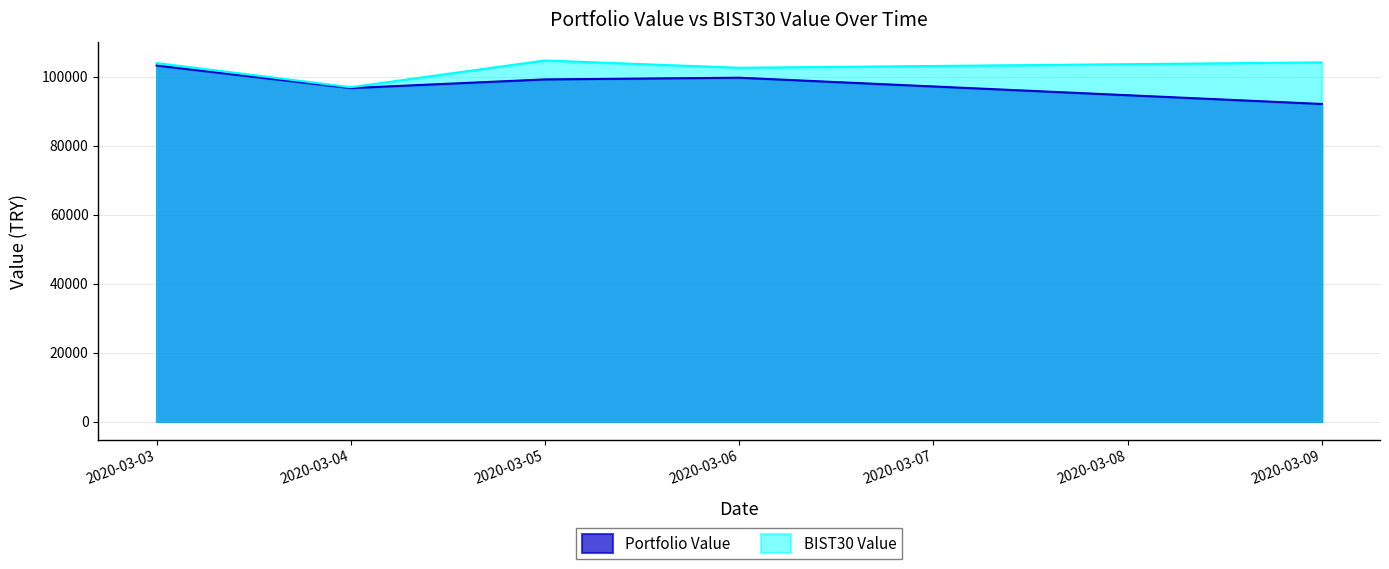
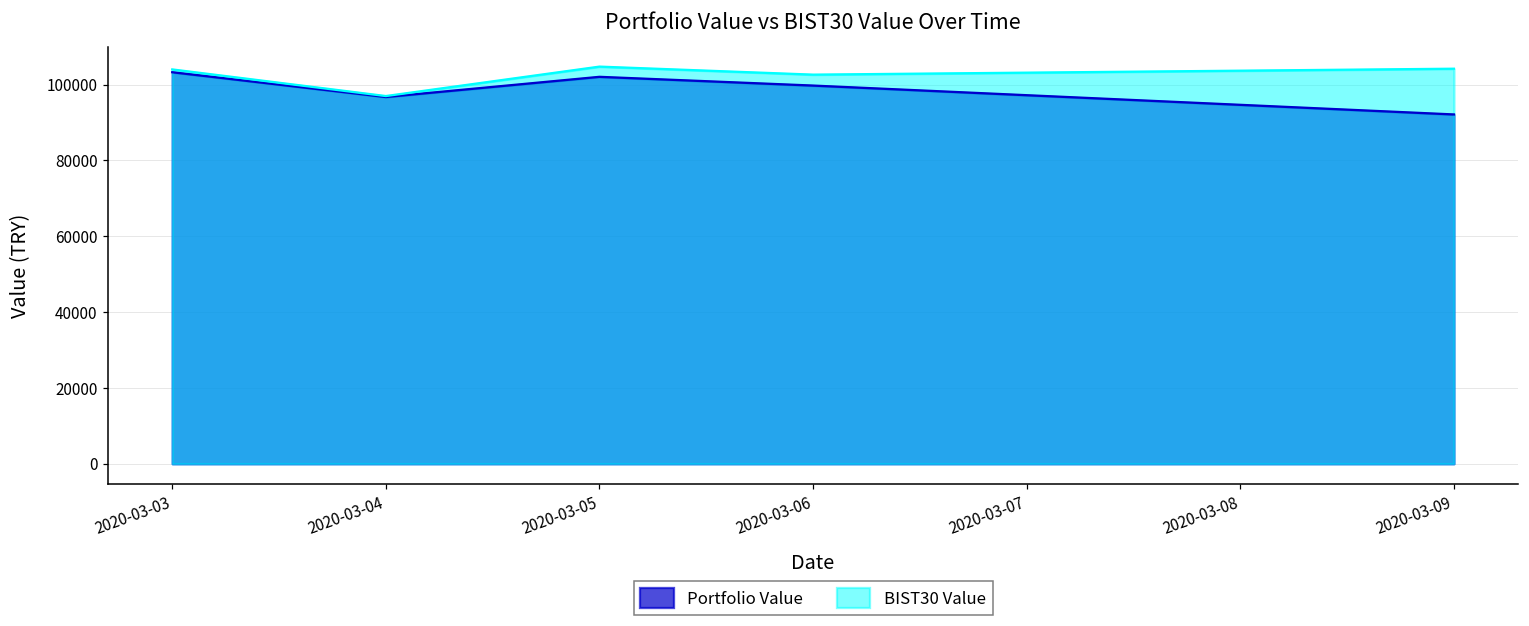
Portfolio Value, 2020-03-05: 99000 -> 102000
